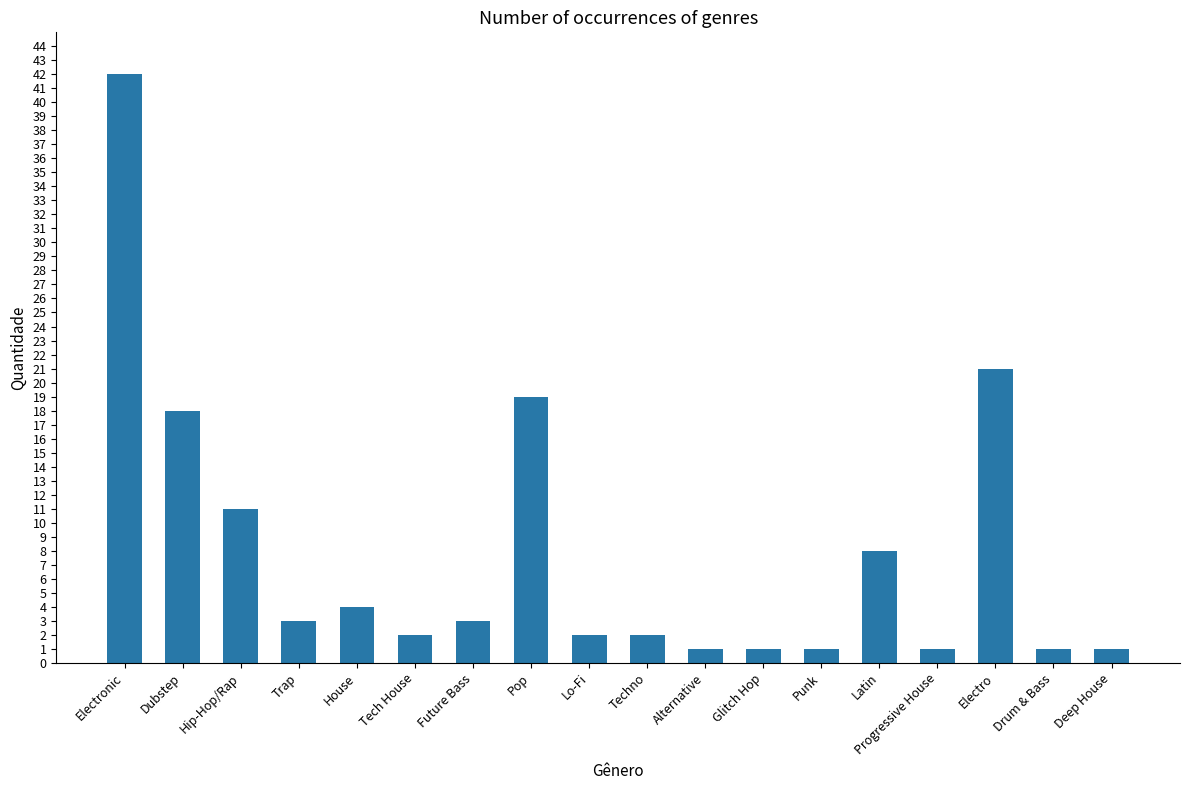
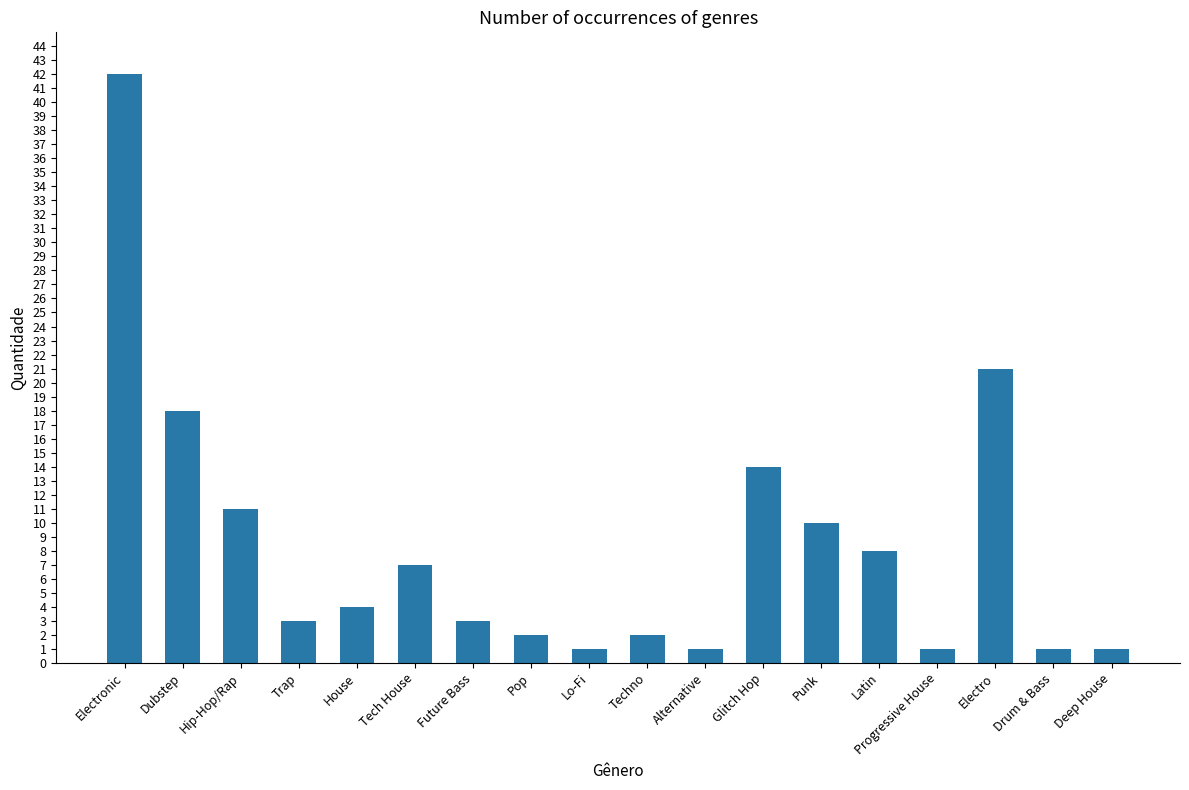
Tech House: 2 -> 7
Pop: 19 -> 2
Lo-Fi: 2 -> 1
Glitch Hop: 1 -> 14
Punk: 1 -> 10
